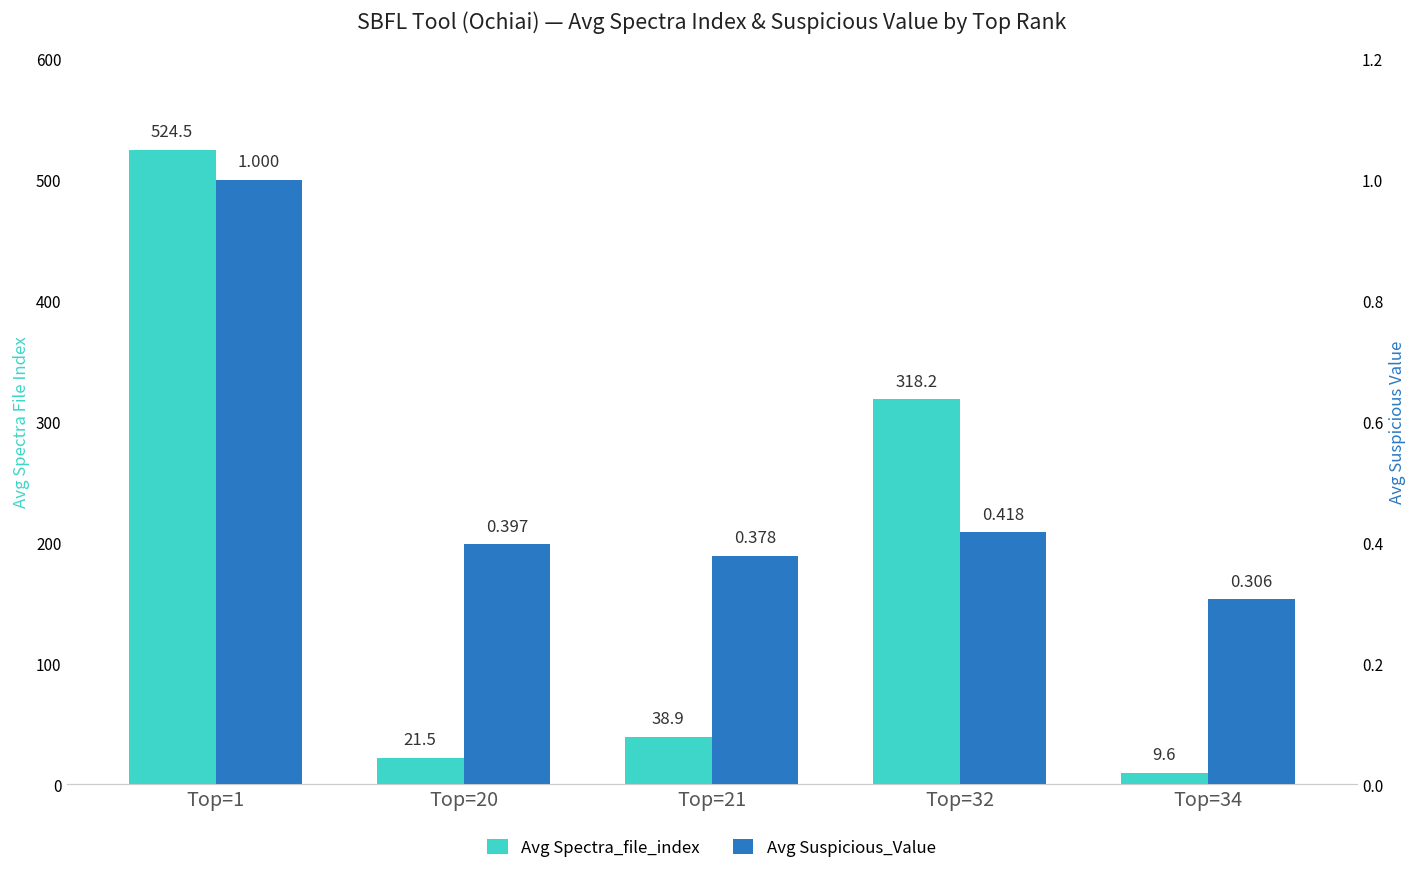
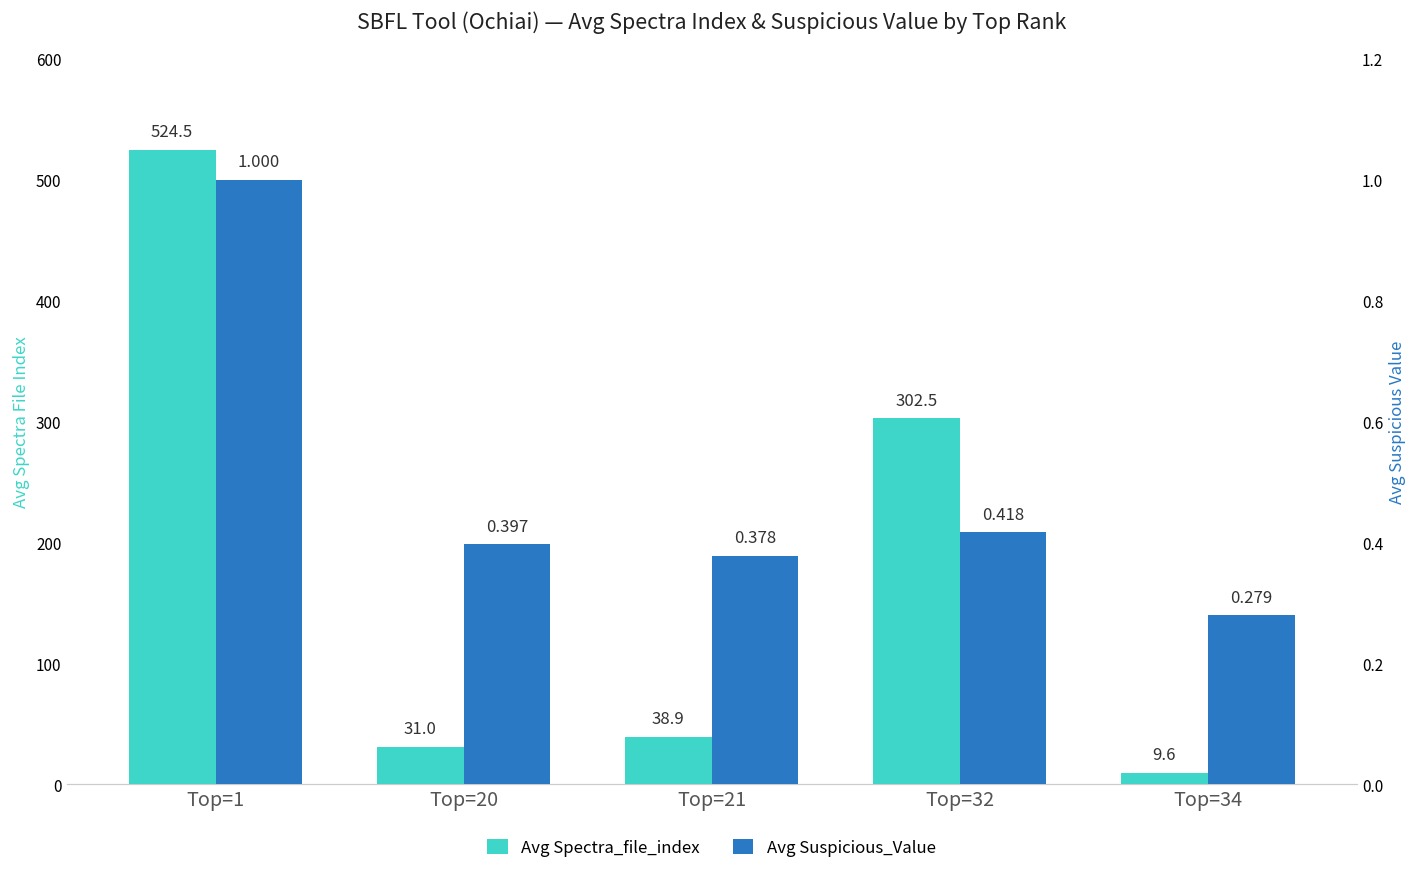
Avg Spectra_file_index, Top=20: 21.5 -> 31.0
Avg Spectra_file_index, Top=32: 318.2 -> 302.5
Avg Suspicious_Value, Top=34: 0.306 -> 0.279
